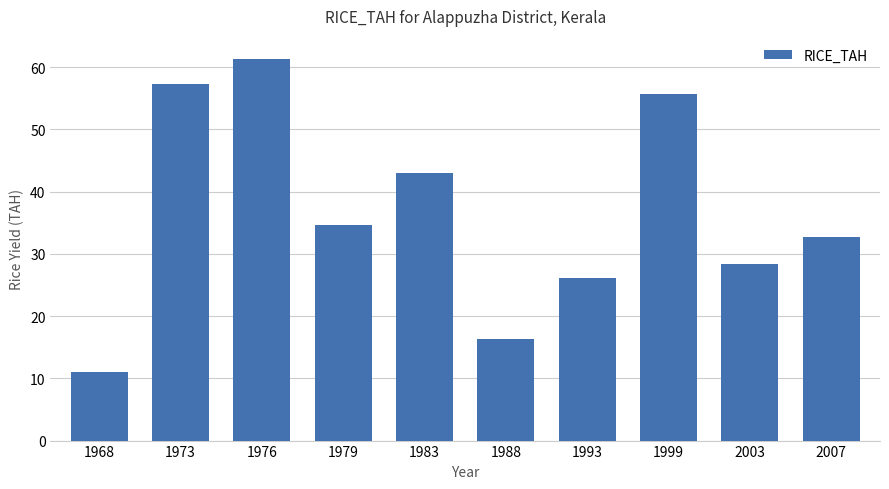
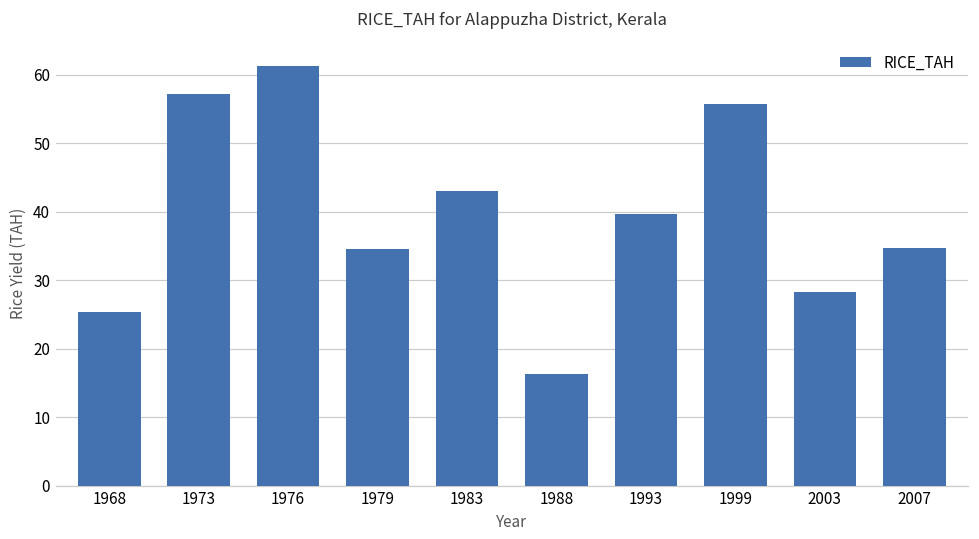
1968: 11 -> 25
1993: 26 -> 40
2007: 33 -> 35
